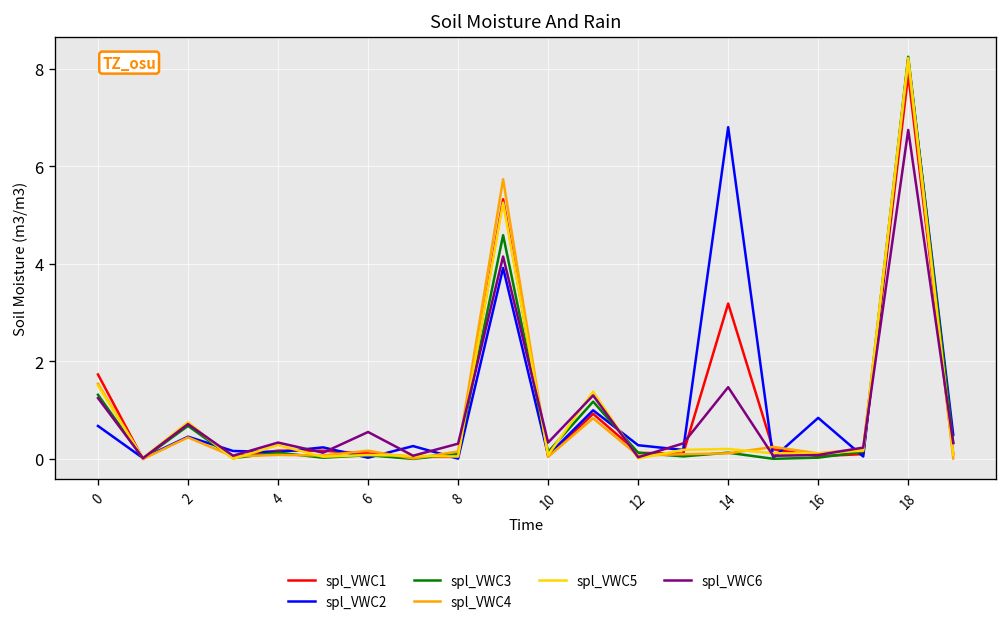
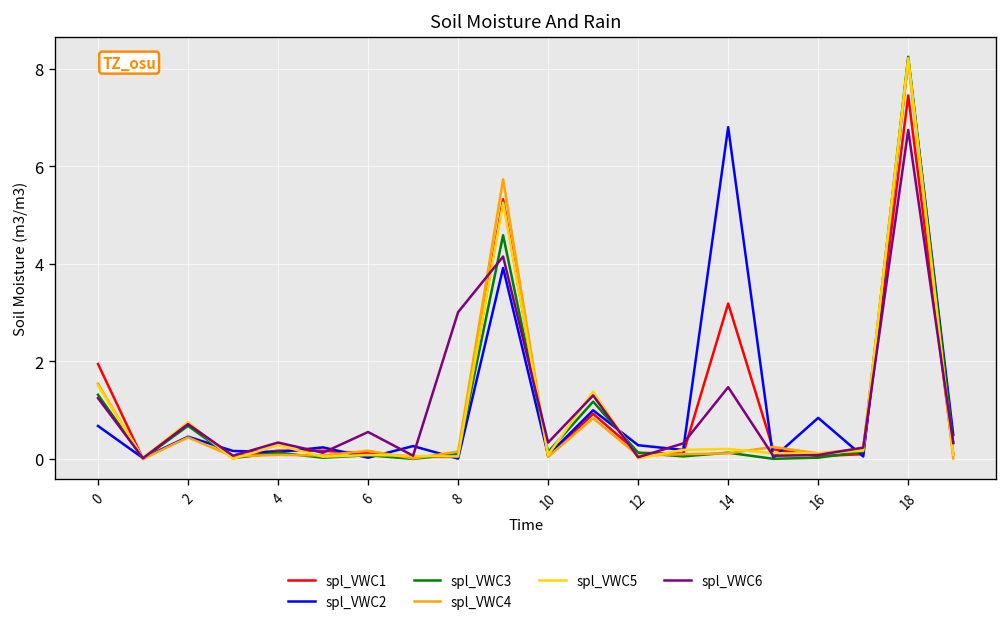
spl_VWC1, 0: 1.7 -> 1.9
spl_VWC6, 8: 0.3 -> 3.0
spl_VWC1, 18: 7.9 -> 7.4
